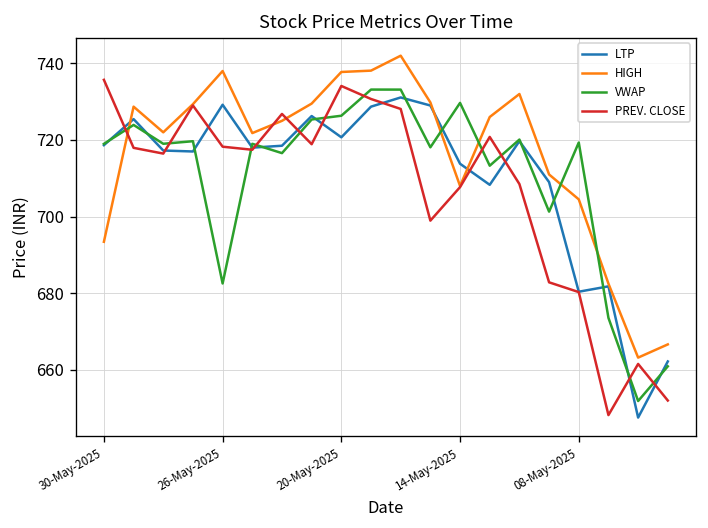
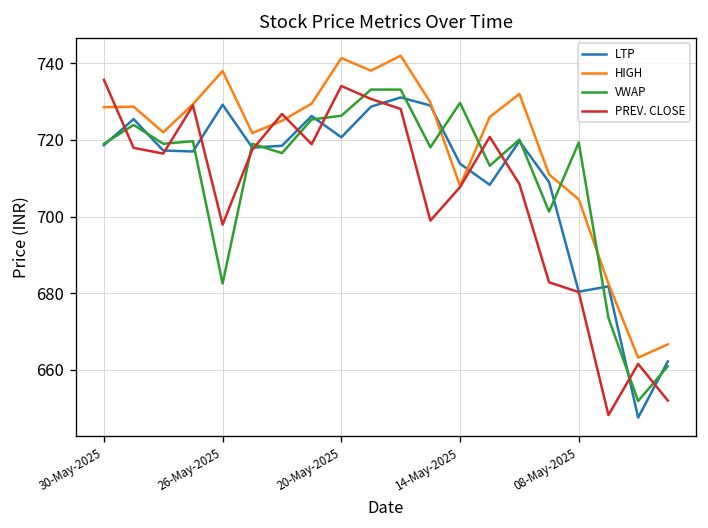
HIGH, 30-May-2025: 693 -> 729
PREV. CLOSE, 26-May-2025: 718 -> 698
HIGH, 20-May-2025: 738 -> 741
